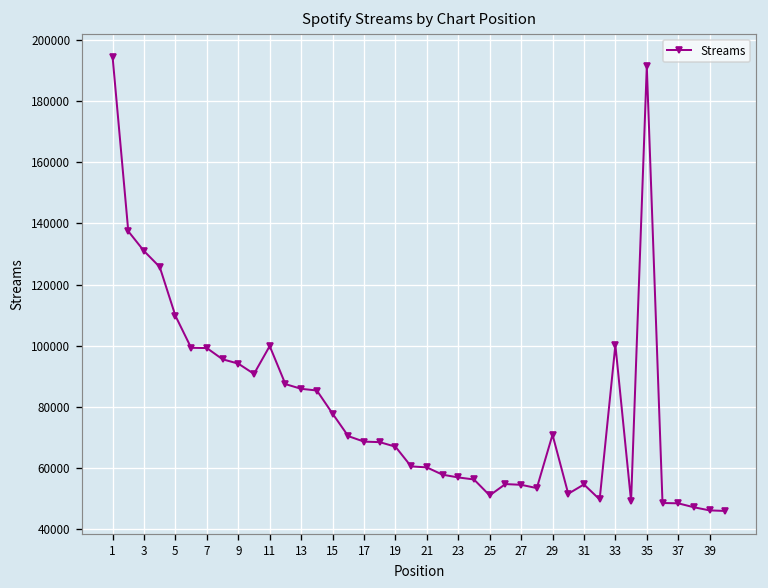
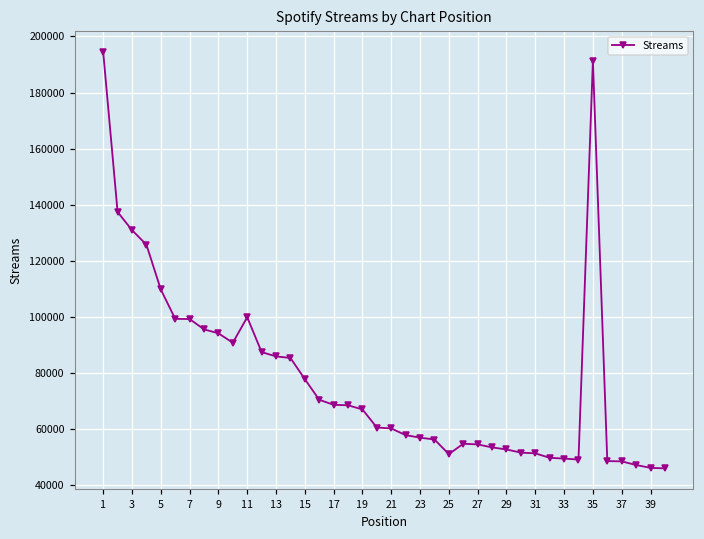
29: 71000 -> 53000
31: 55000 -> 51000
33: 100000 -> 49000
